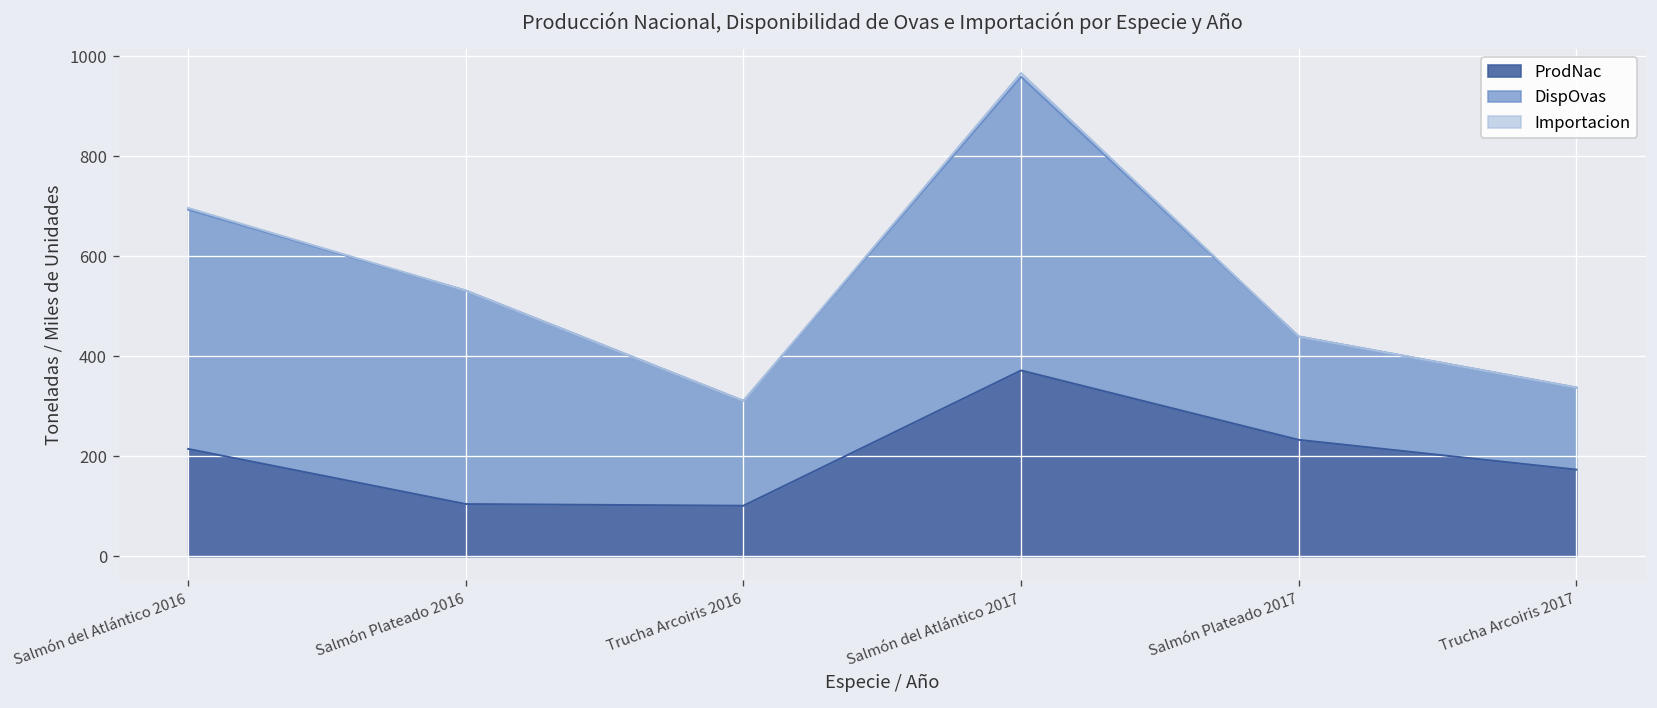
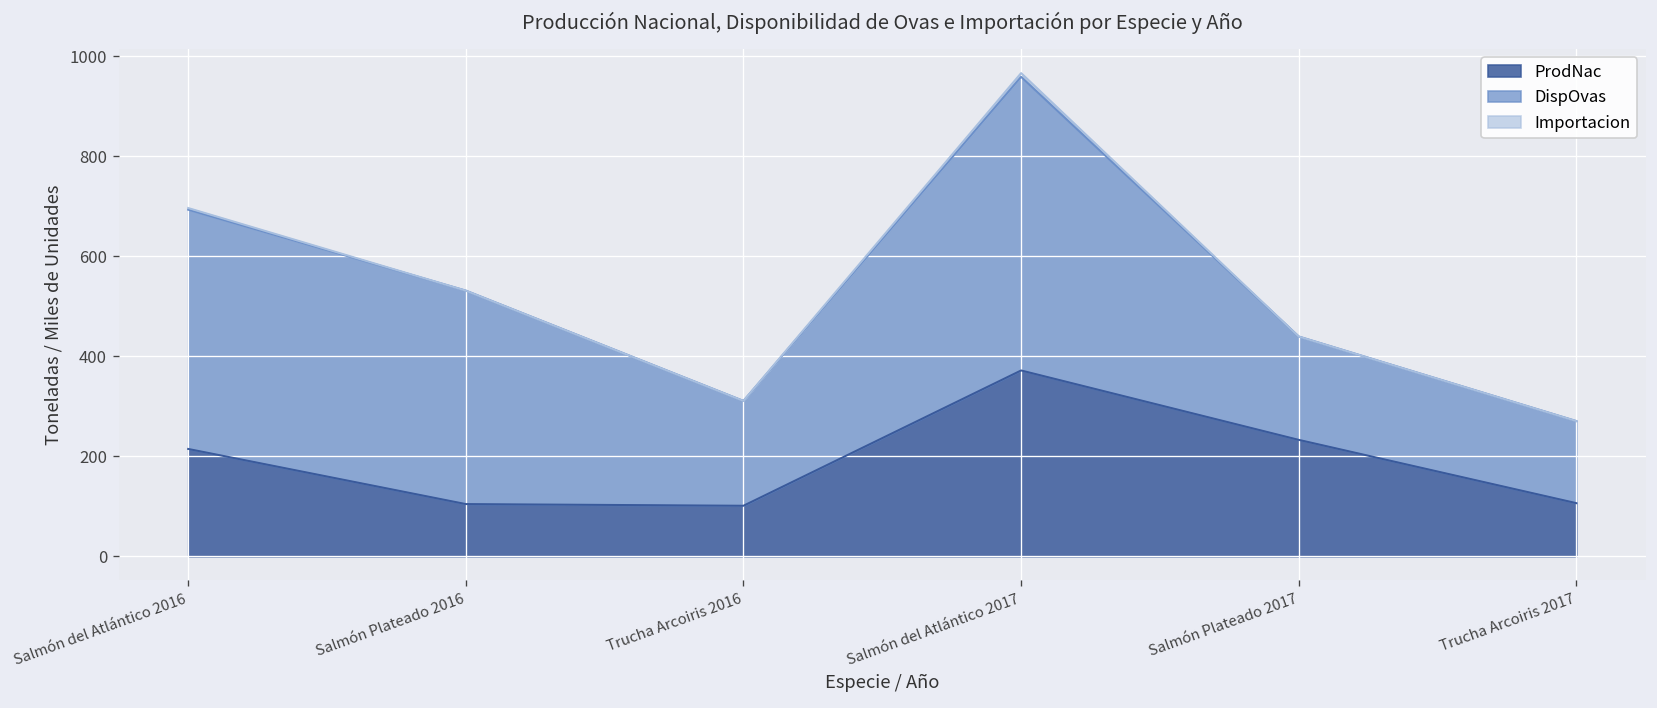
ProdNac, Trucha Arcoiris 2017: 170 -> 110
